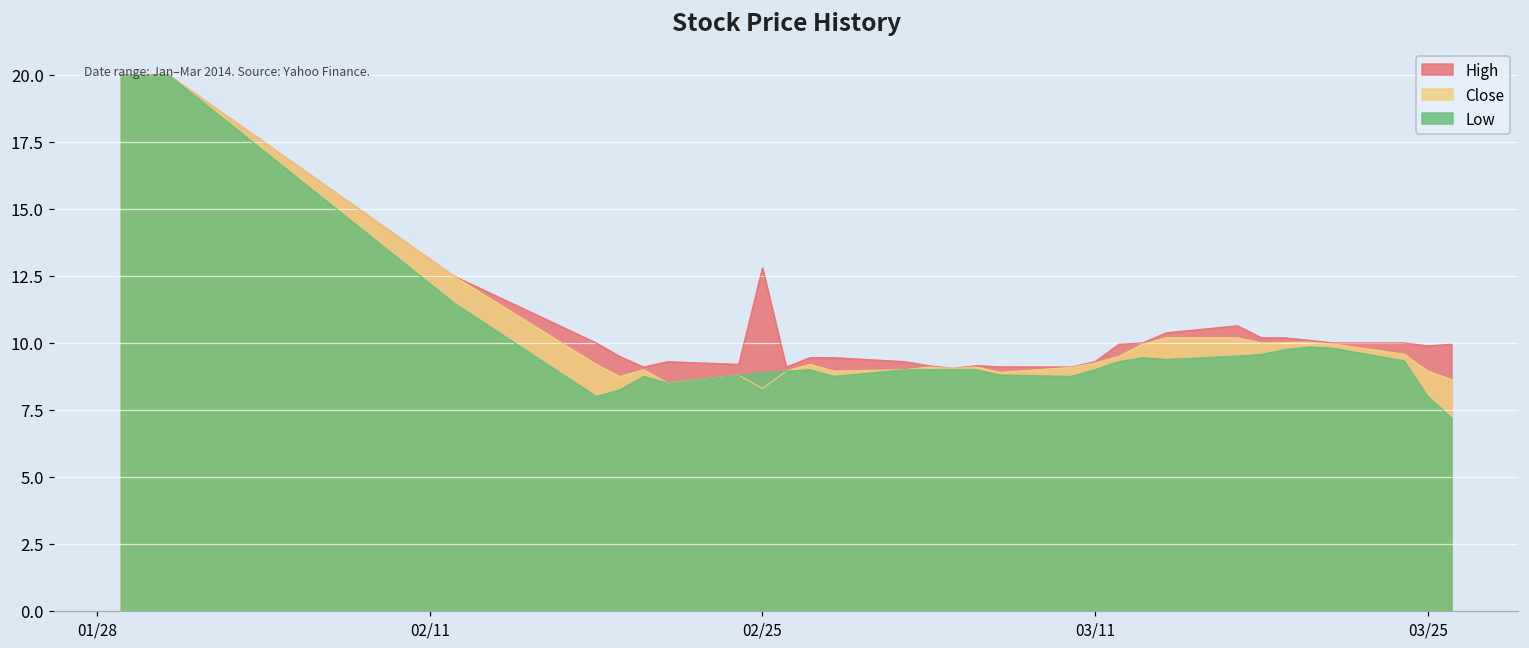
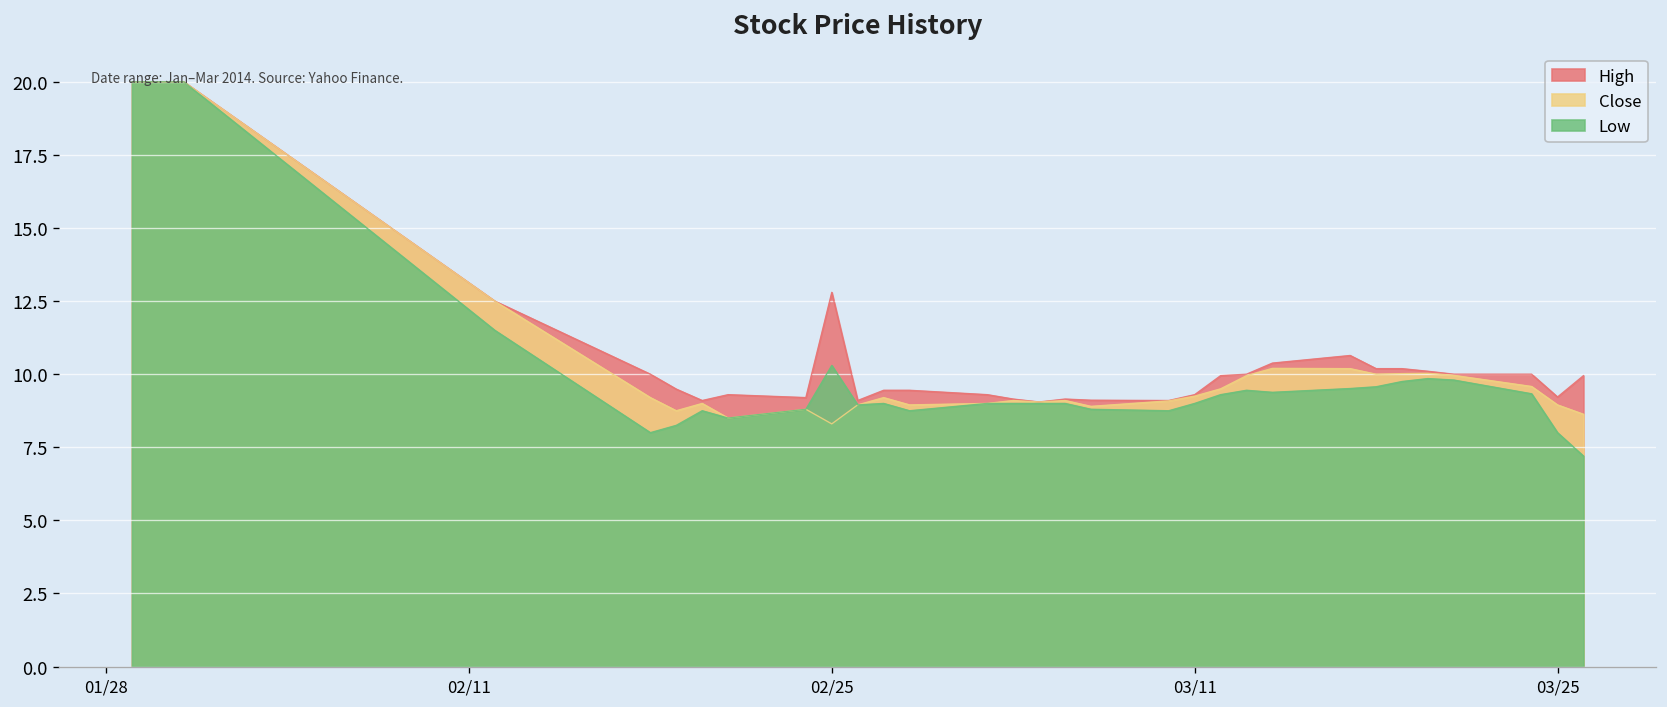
Low, 02/25: 8.9 -> 10.3
High, 03/25: 9.9 -> 9.2
